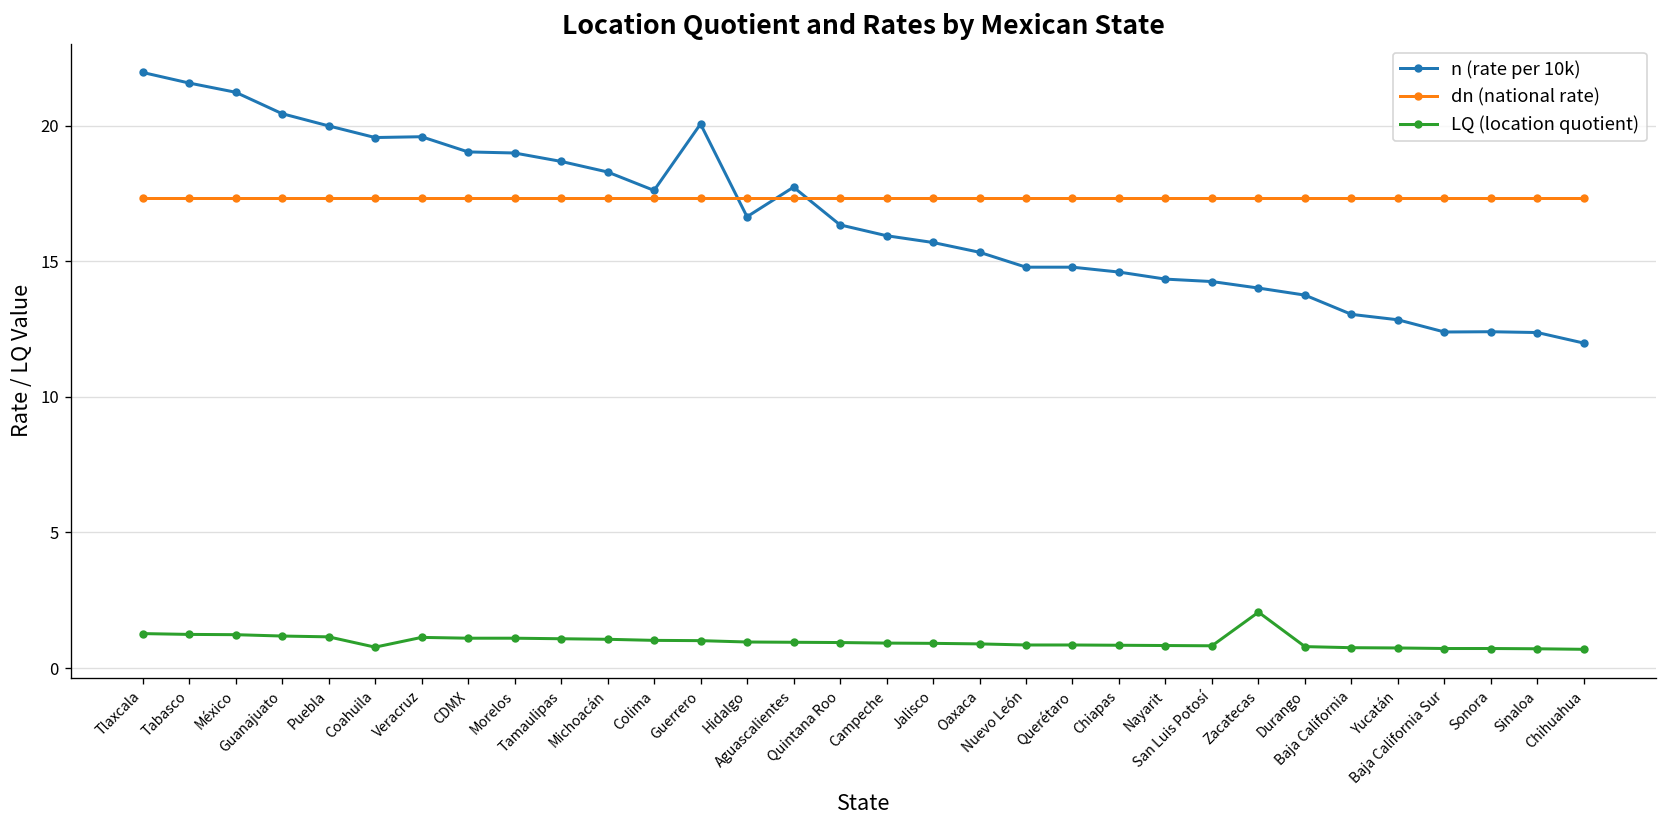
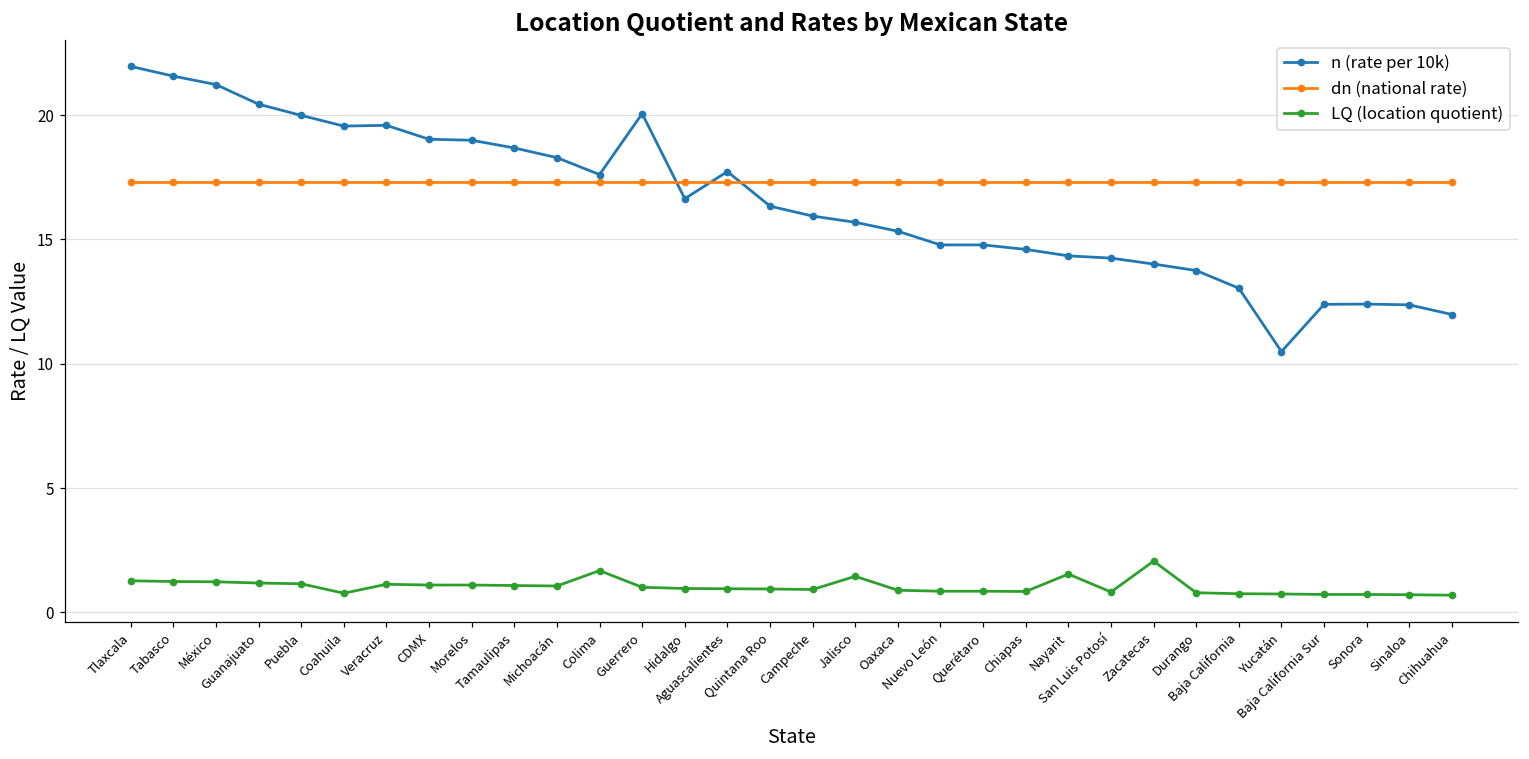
LQ (location quotient), Colima: 1.0 -> 1.7
LQ (location quotient), Jalisco: 0.9 -> 1.5
LQ (location quotient), Nayarit: 0.8 -> 1.5
n (rate per 10k), Yucatán: 12.8 -> 10.5
